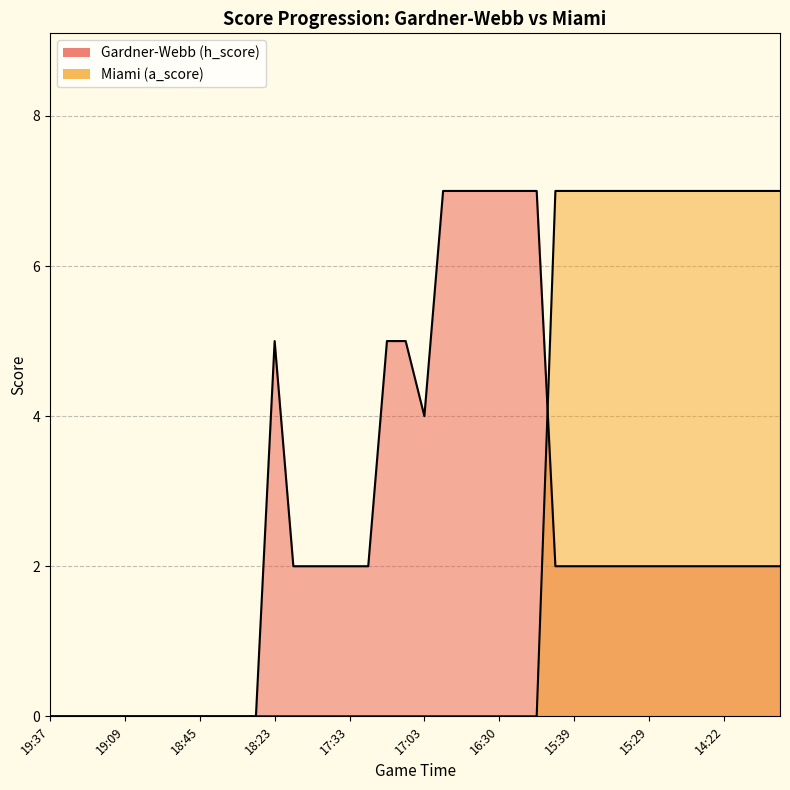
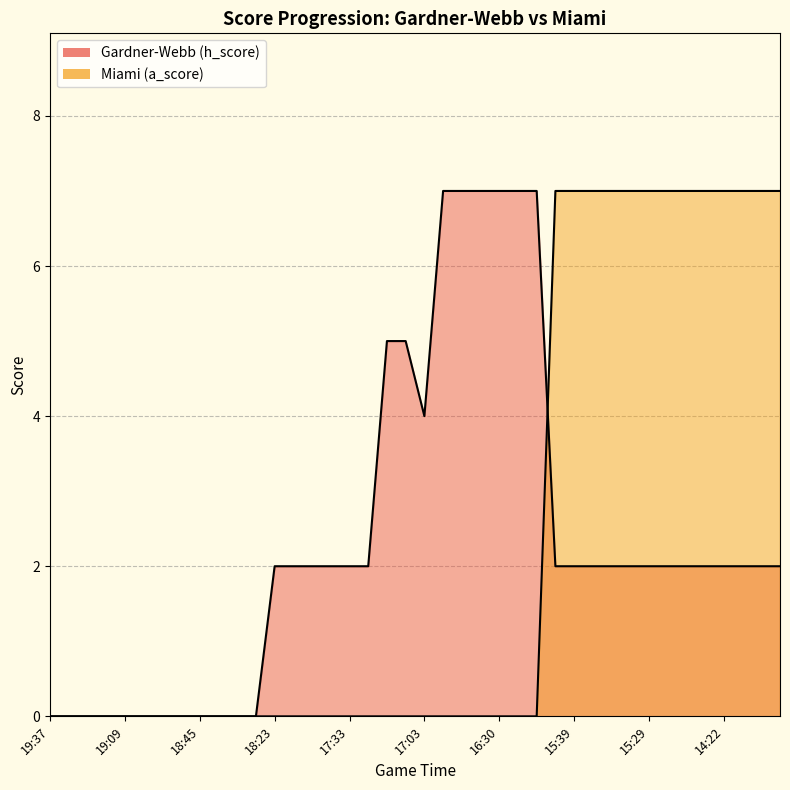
Gardner-Webb (h_score), 18:23: 5 -> 2
